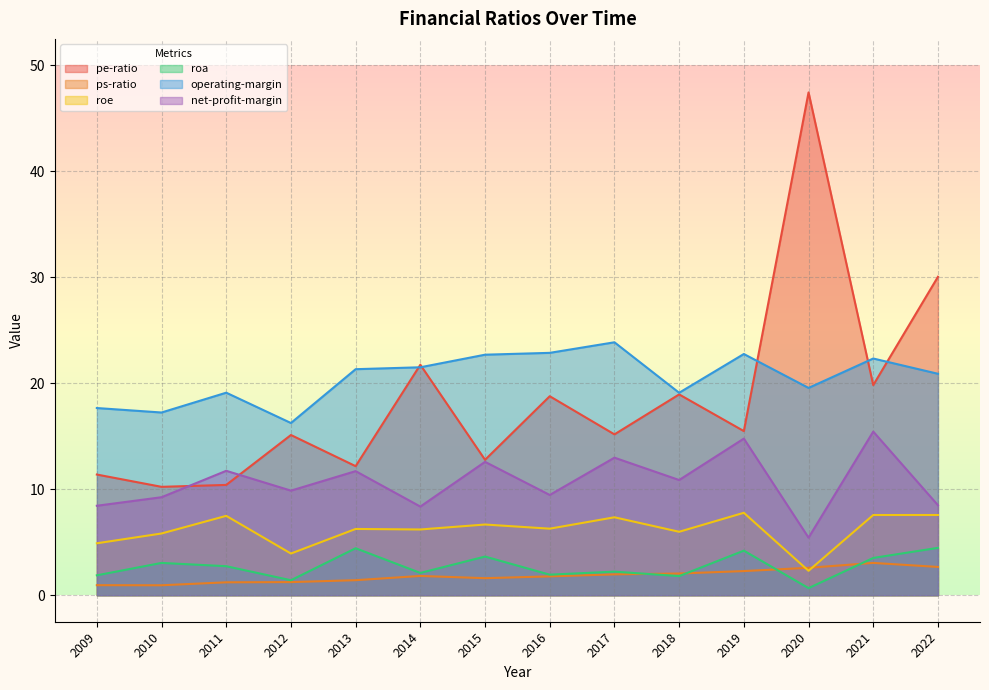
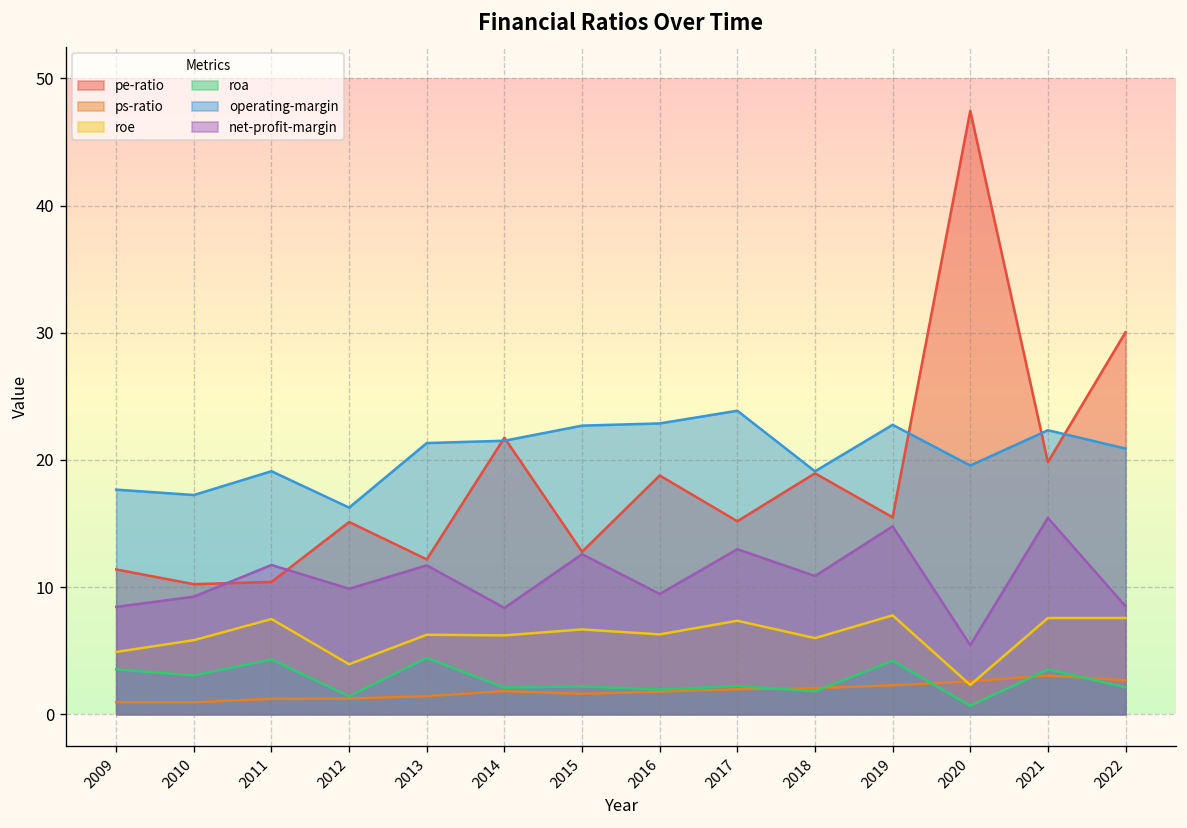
roa, 2009: 1.9 -> 3.5
roa, 2011: 2.7 -> 4.3
roa, 2015: 3.7 -> 2.2
roa, 2022: 4.5 -> 2.1
